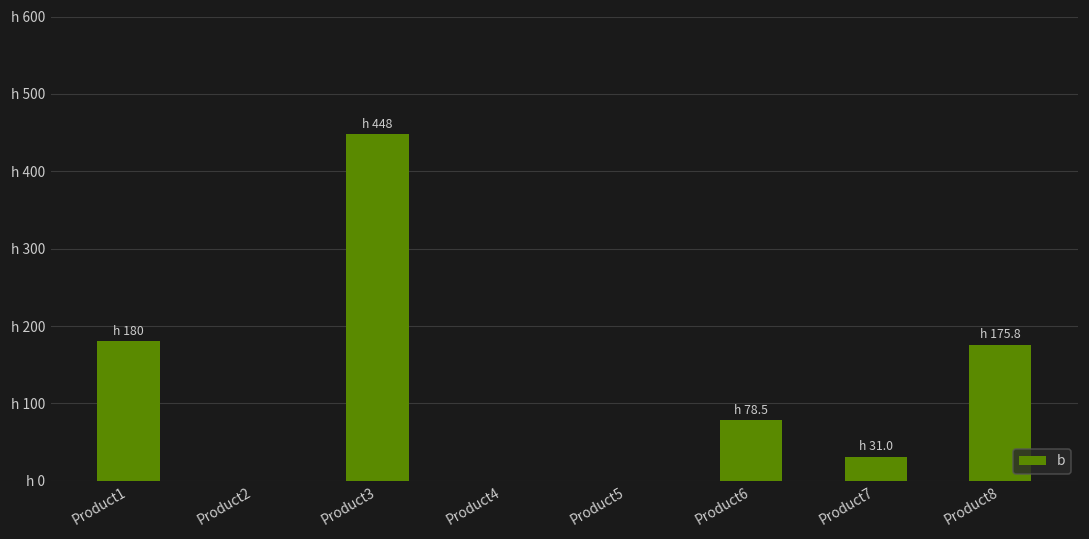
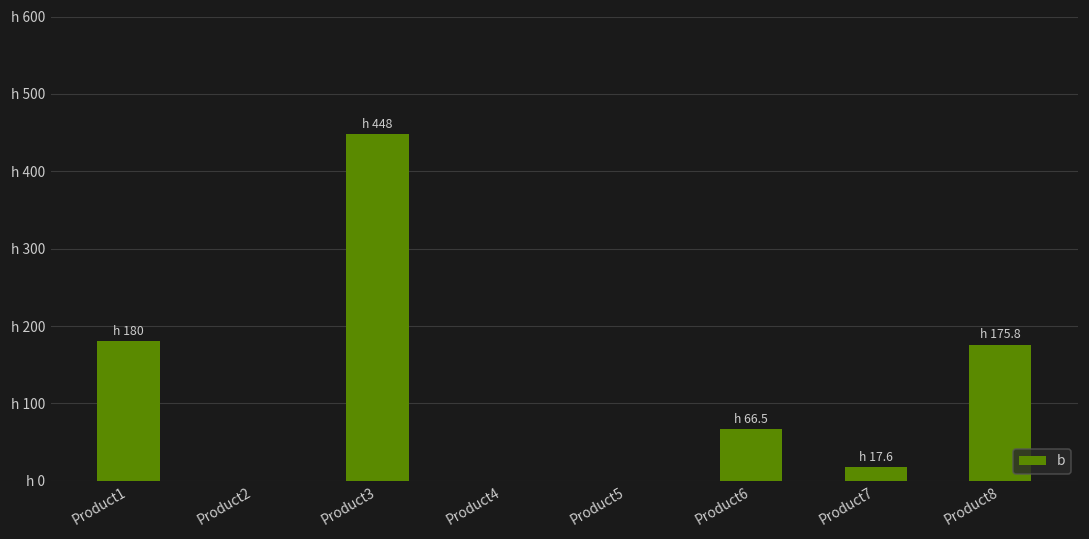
Product6: 78.5 -> 66.5
Product7: 31.0 -> 17.6
